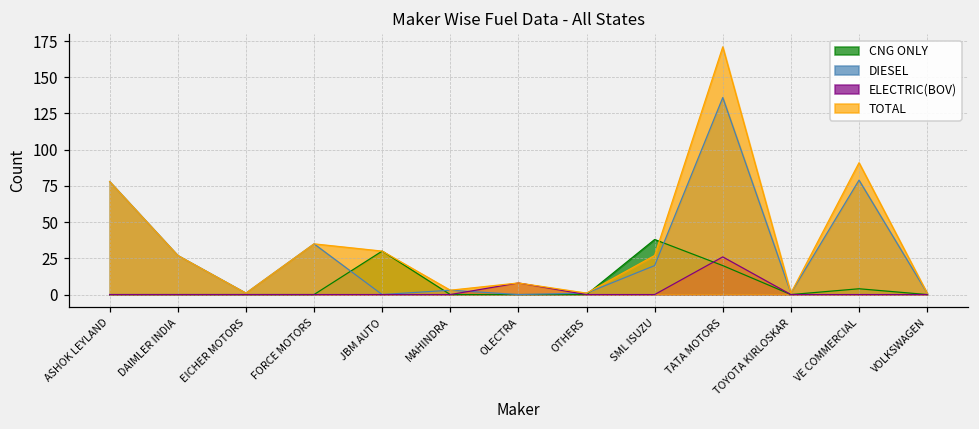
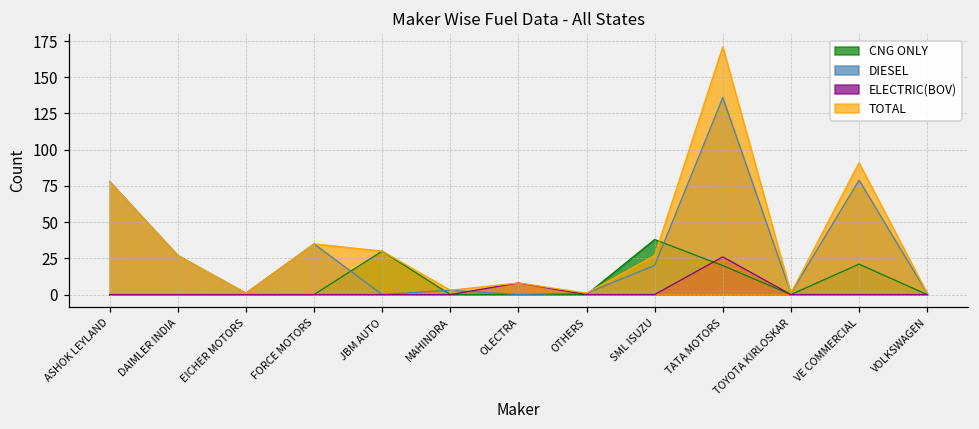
CNG ONLY, VE COMMERCIAL: 4 -> 21
